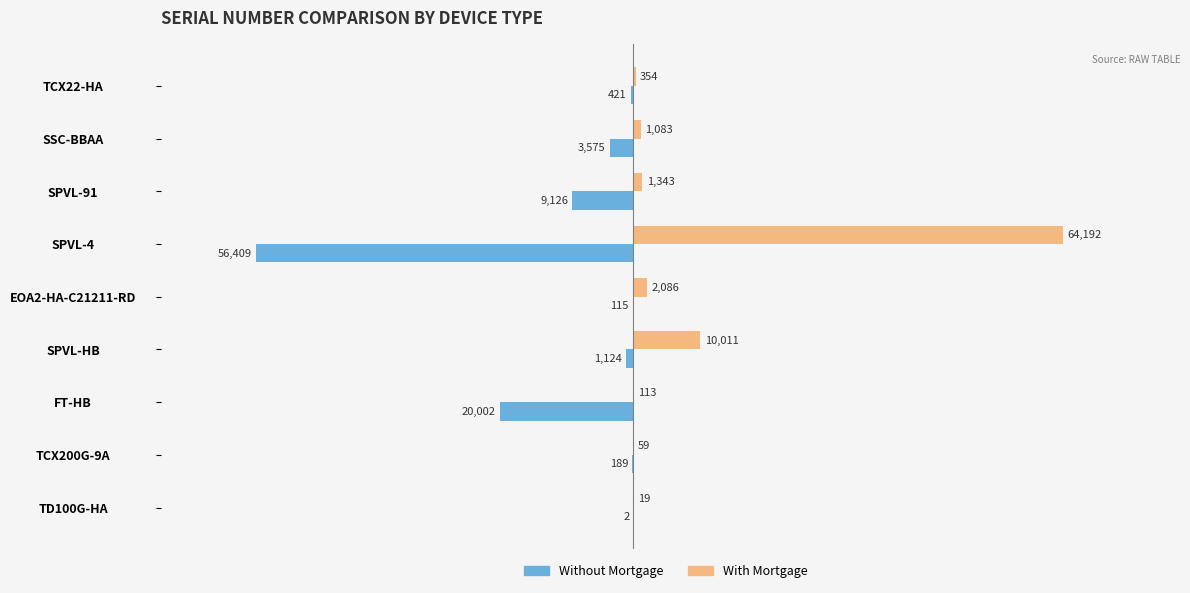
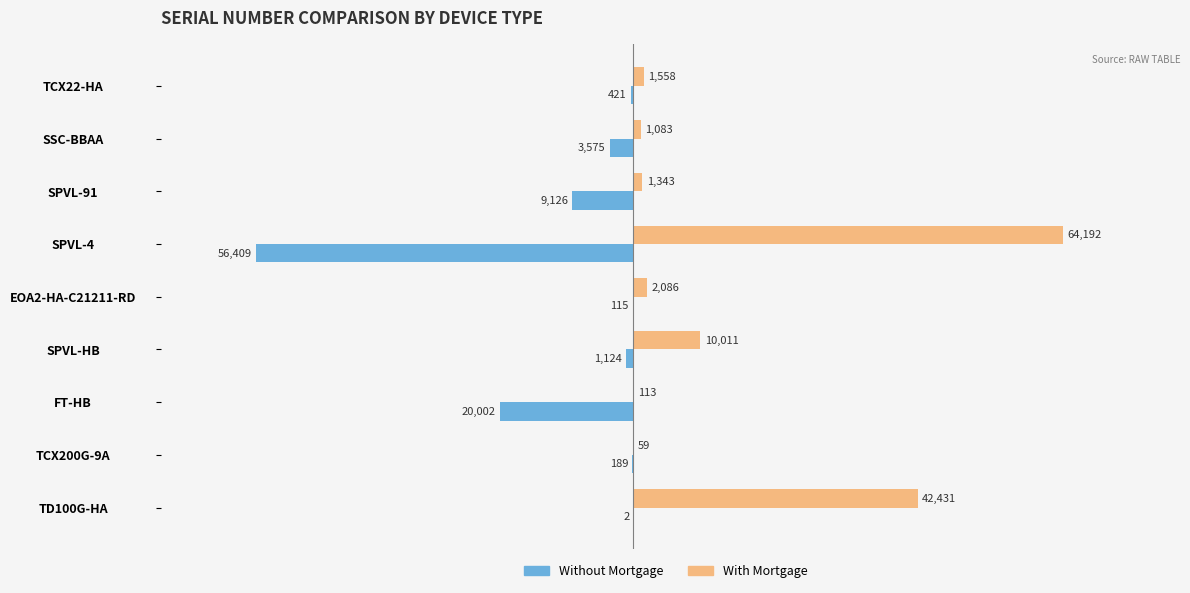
With Mortgage, TCX22-HA: 354 -> 1,558
With Mortgage, TD100G-HA: 19 -> 42,431
